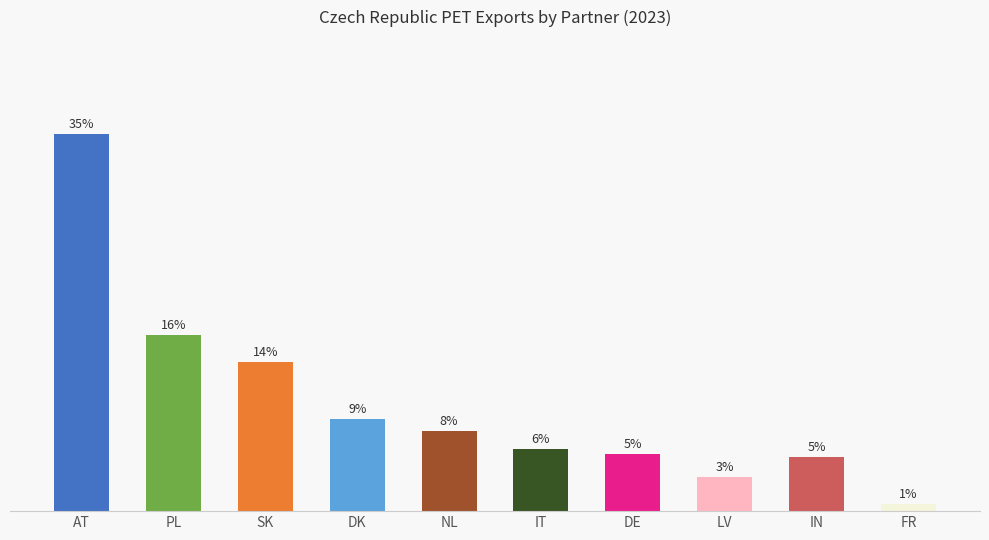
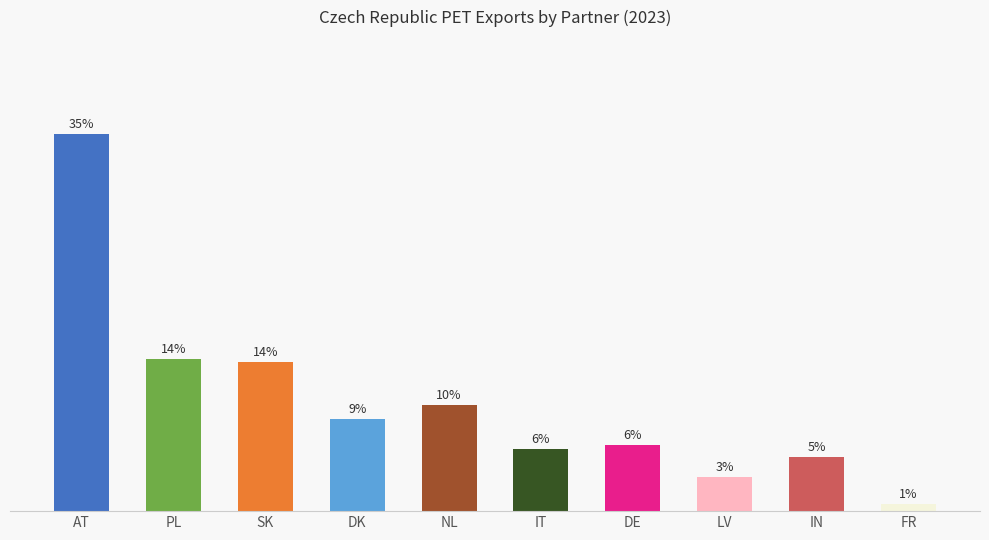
PL: 16% -> 14%
NL: 8% -> 10%
DE: 5% -> 6%
